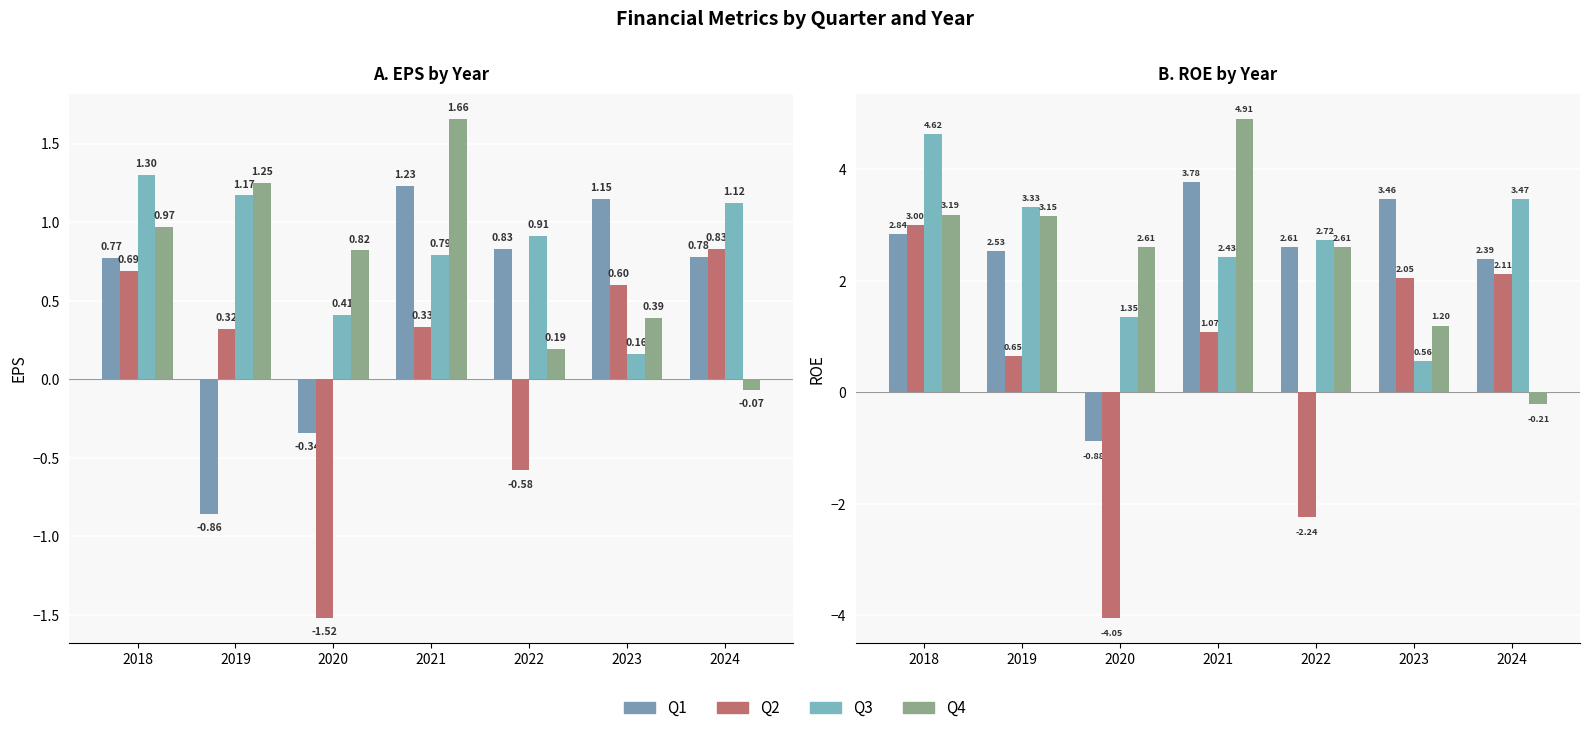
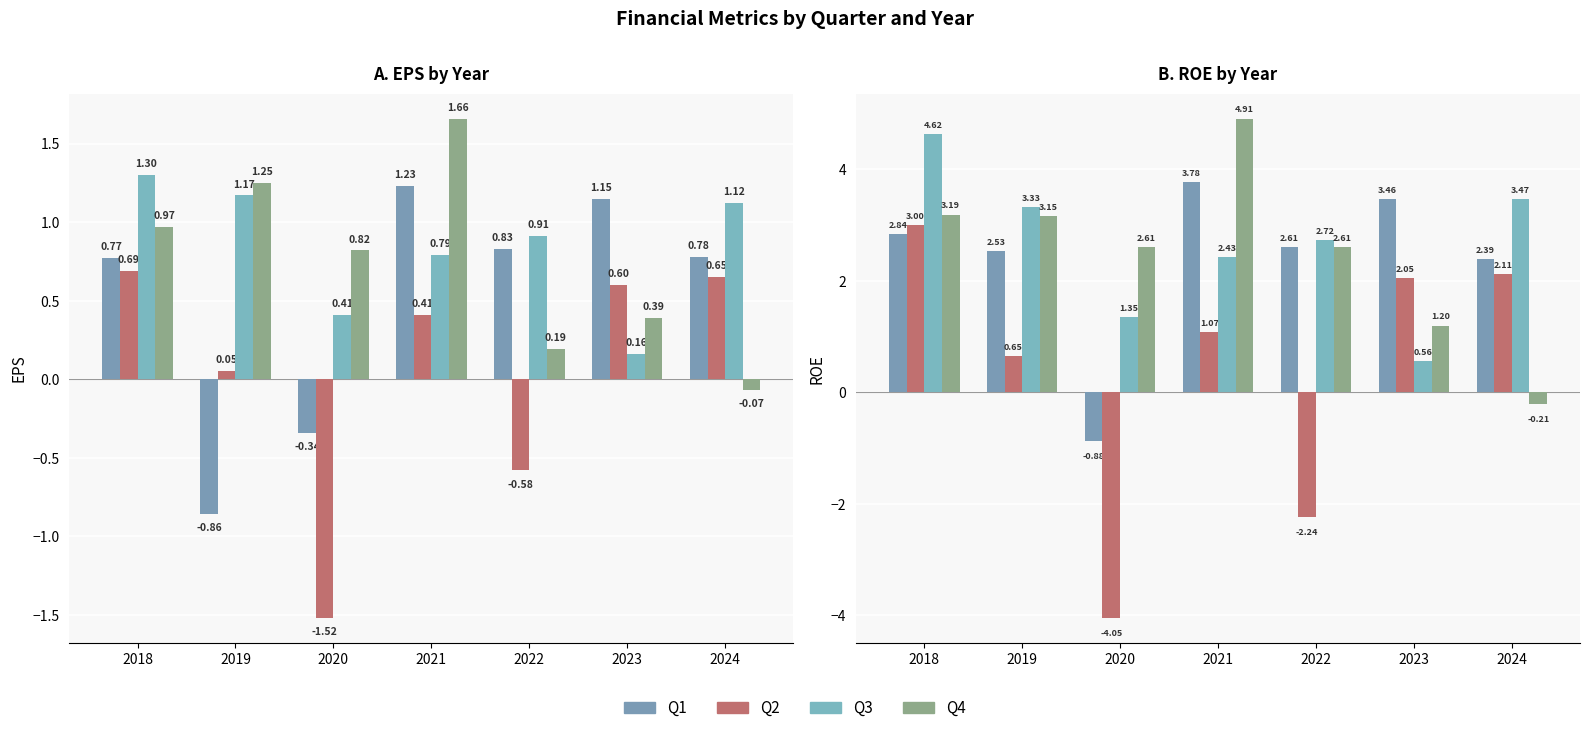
A. EPS by Year, Q2, 2019: 0.32 -> 0.05
A. EPS by Year, Q2, 2021: 0.33 -> 0.41
A. EPS by Year, Q2, 2024: 0.83 -> 0.65
